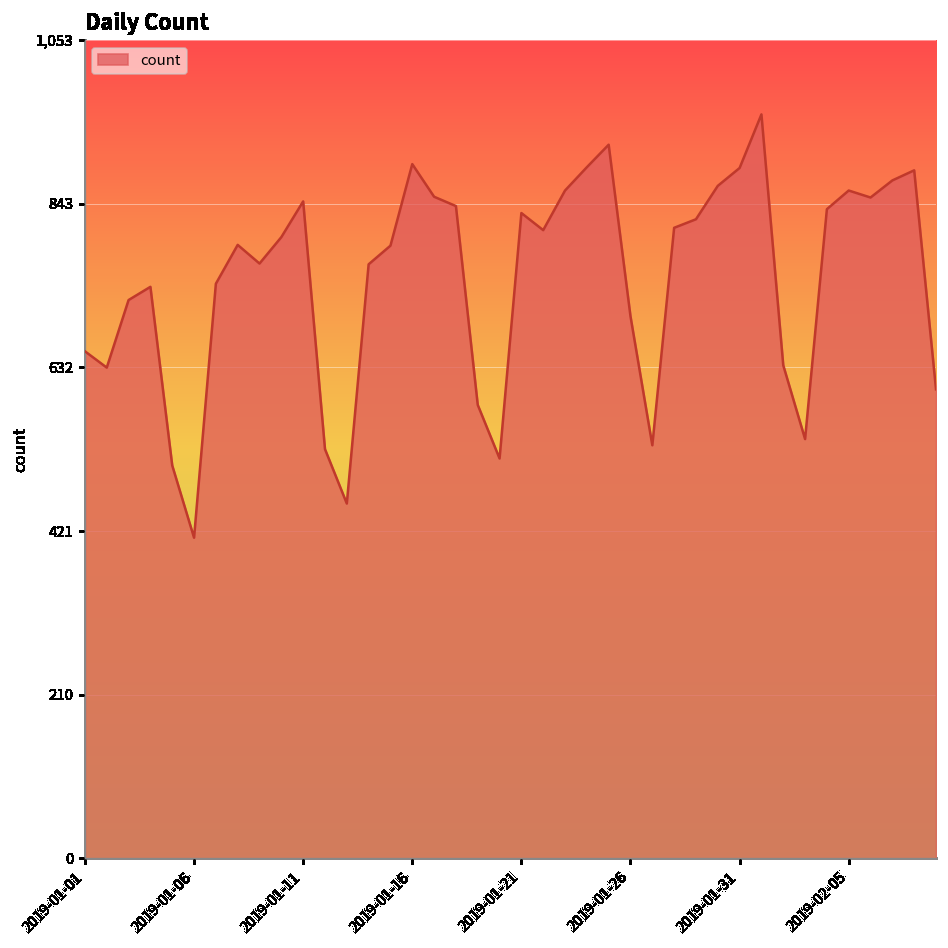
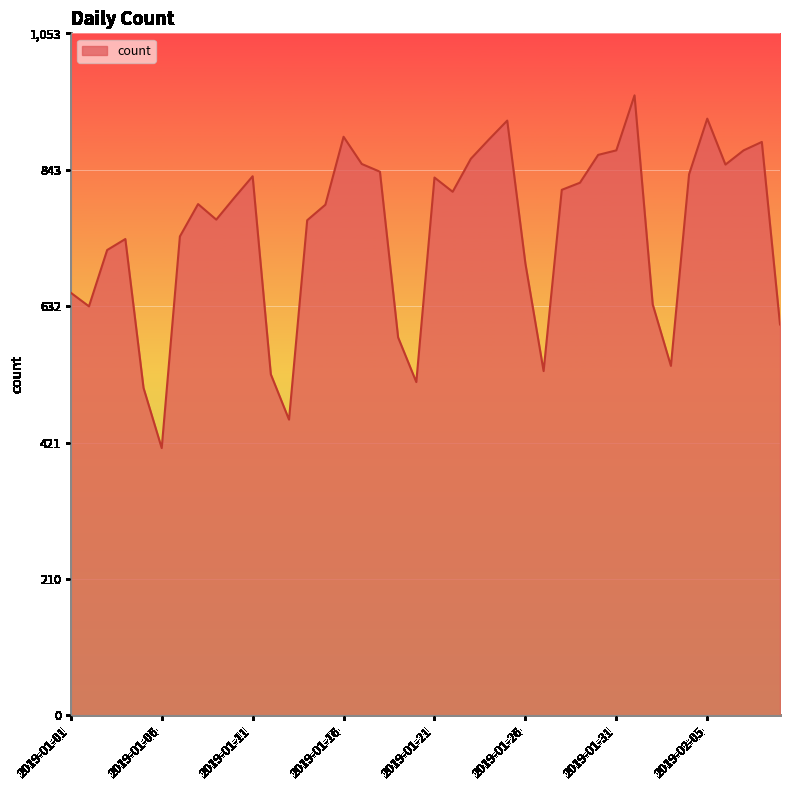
2019-01-11: 850 -> 830
2019-01-31: 890 -> 870
2019-02-05: 860 -> 920
